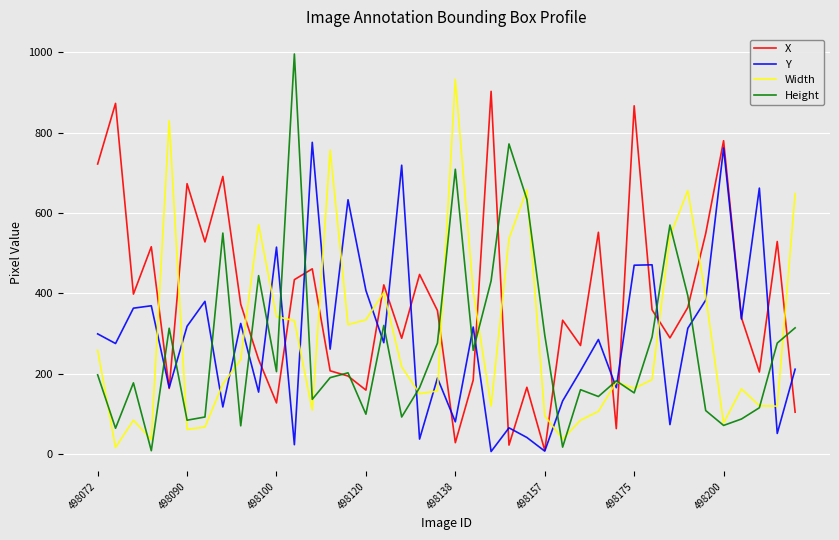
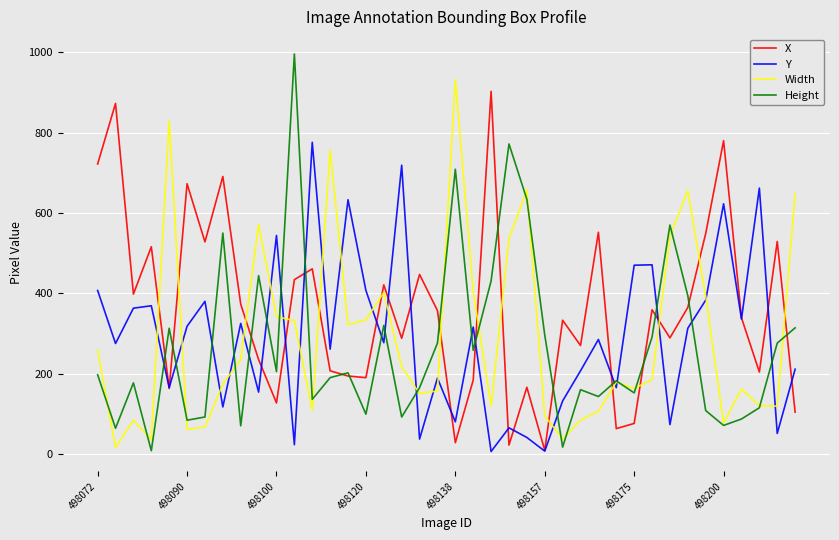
Y, 498072: 300 -> 410
Y, 498100: 520 -> 540
X, 498120: 160 -> 190
X, 498175: 870 -> 80
Y, 498200: 760 -> 620
